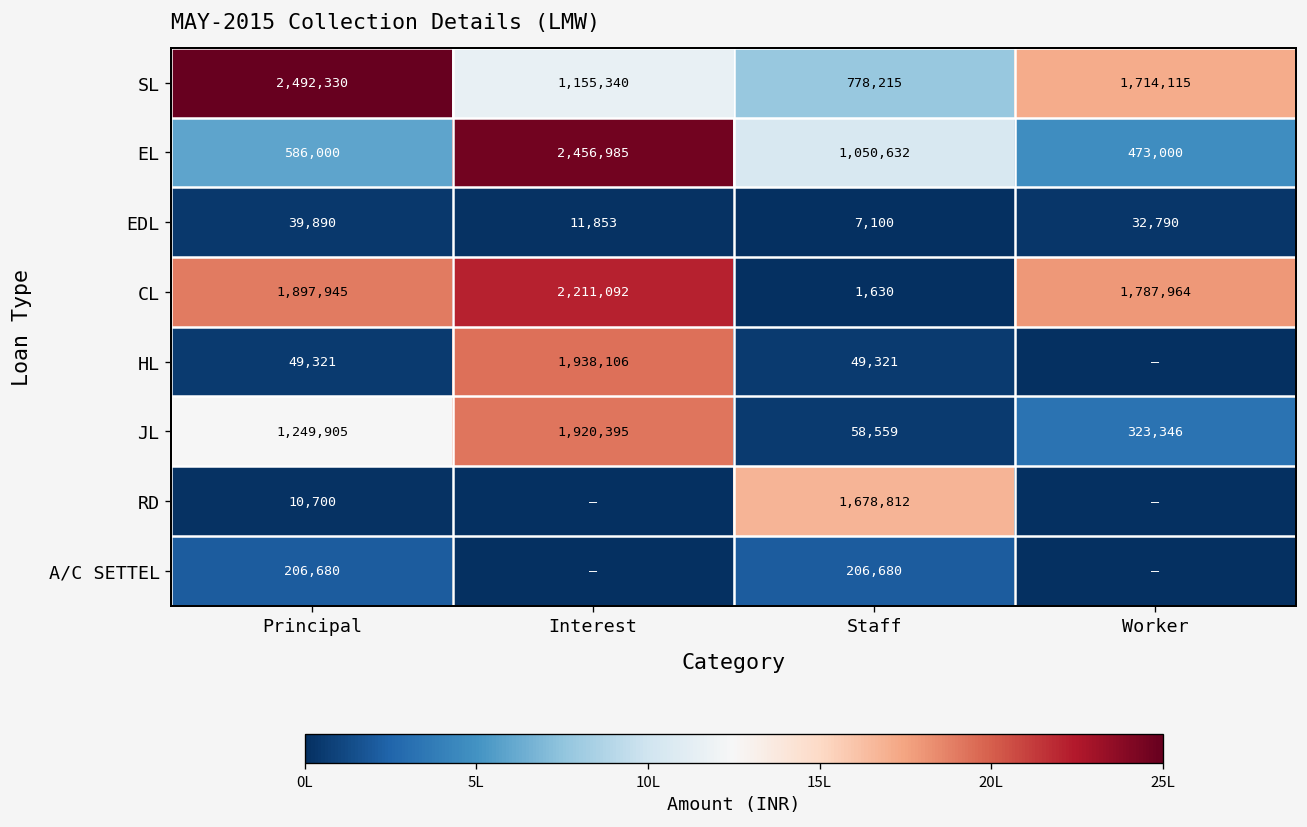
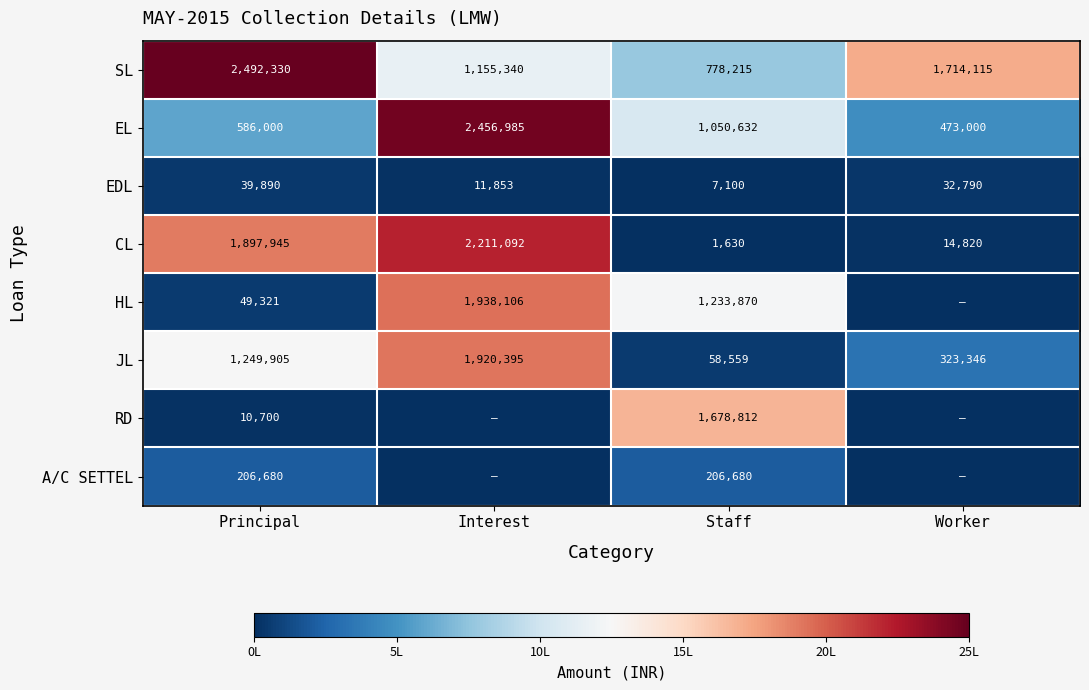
CL, Worker: 1,787,964 -> 14,820
HL, Staff: 49,321 -> 1,233,870
